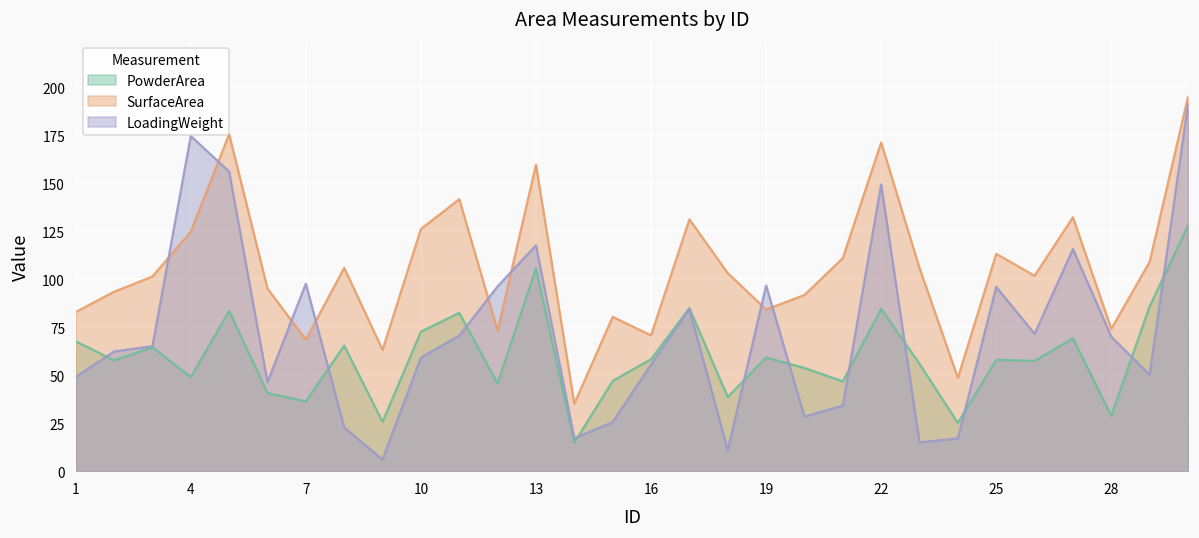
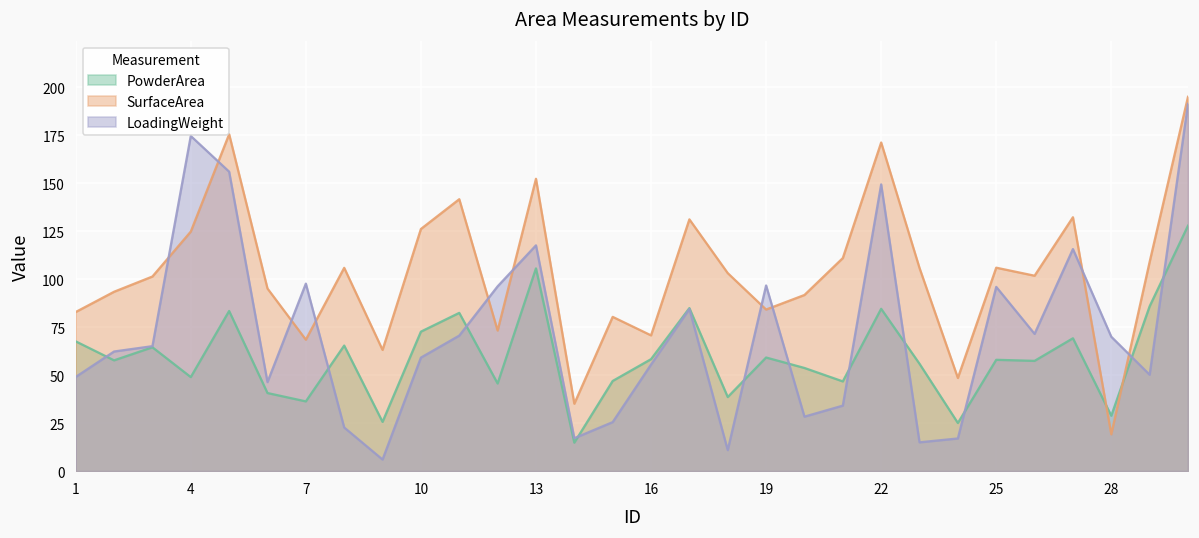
SurfaceArea, 13: 160 -> 152
SurfaceArea, 25: 113 -> 106
SurfaceArea, 28: 74 -> 19
